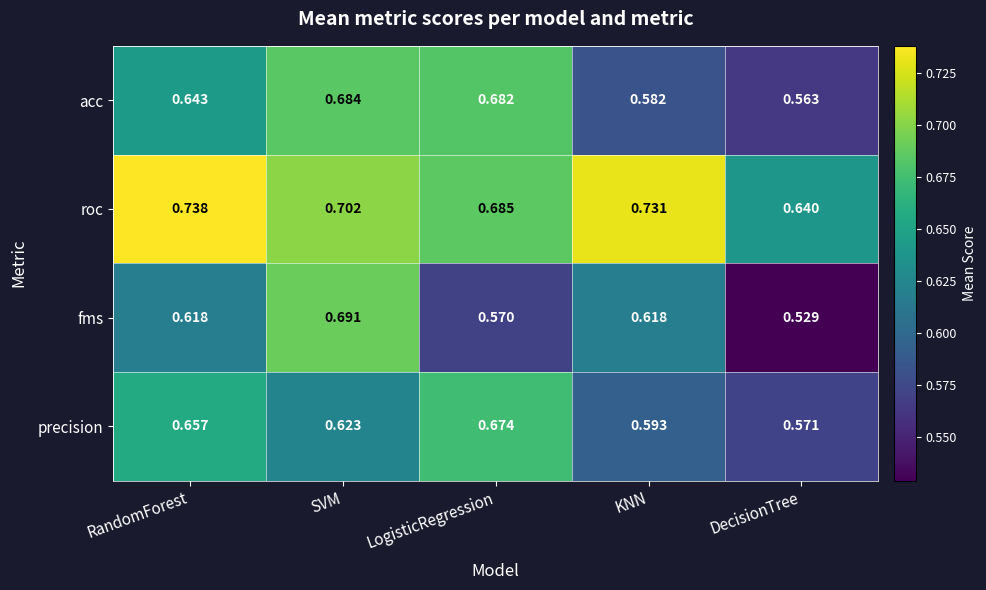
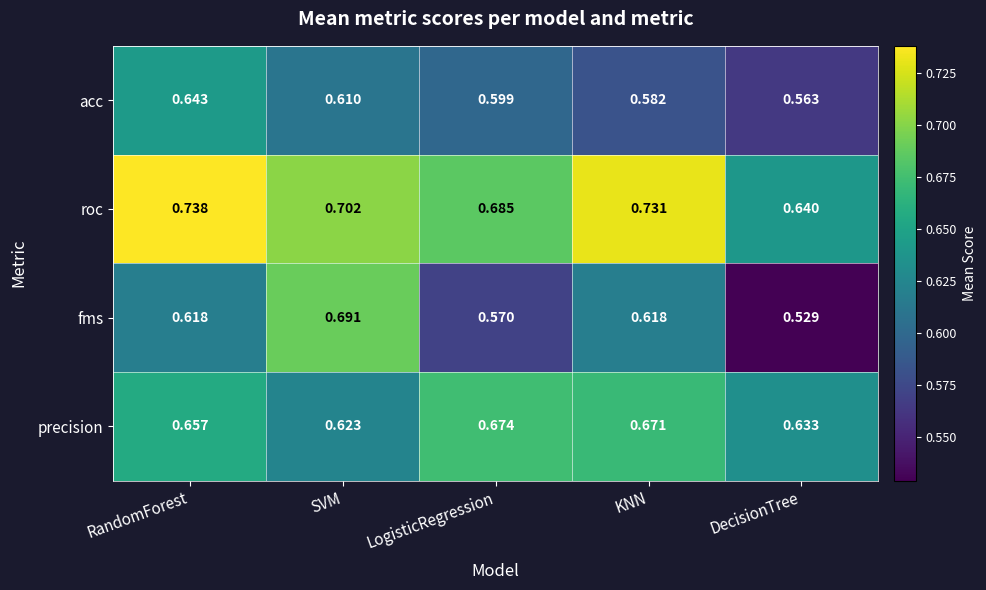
acc, SVM: 0.684 -> 0.610
acc, LogisticRegression: 0.682 -> 0.599
precision, KNN: 0.593 -> 0.671
precision, DecisionTree: 0.571 -> 0.633
